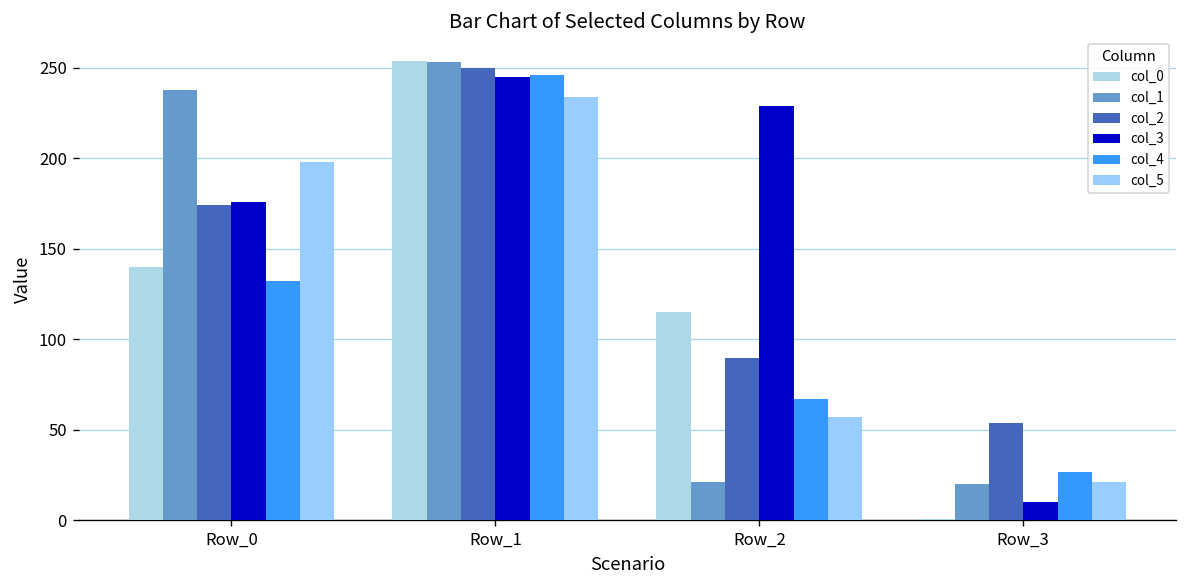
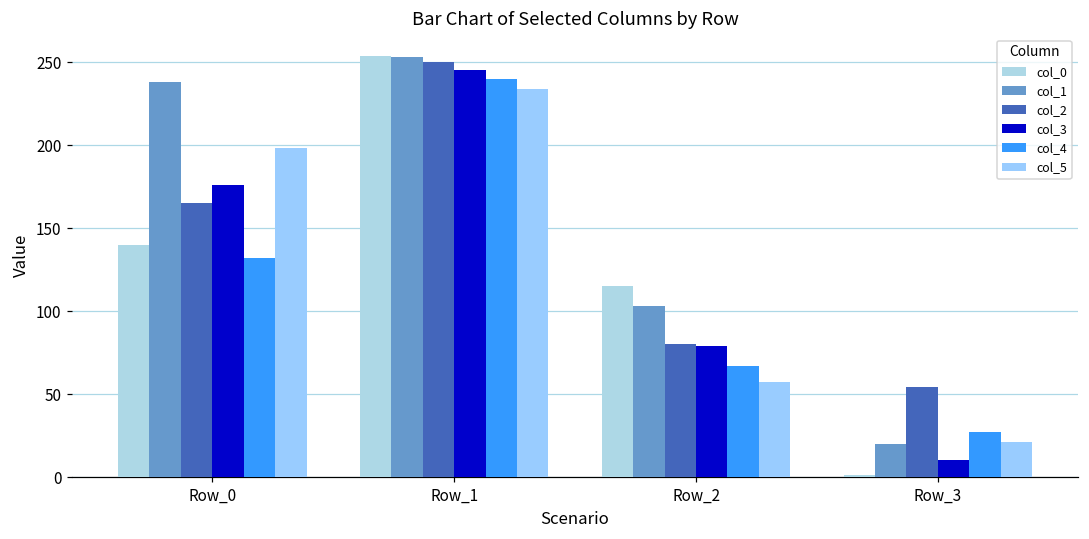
col_2, Row_0: 174 -> 165
col_4, Row_1: 246 -> 240
col_1, Row_2: 21 -> 103
col_2, Row_2: 90 -> 80
col_3, Row_2: 229 -> 79
